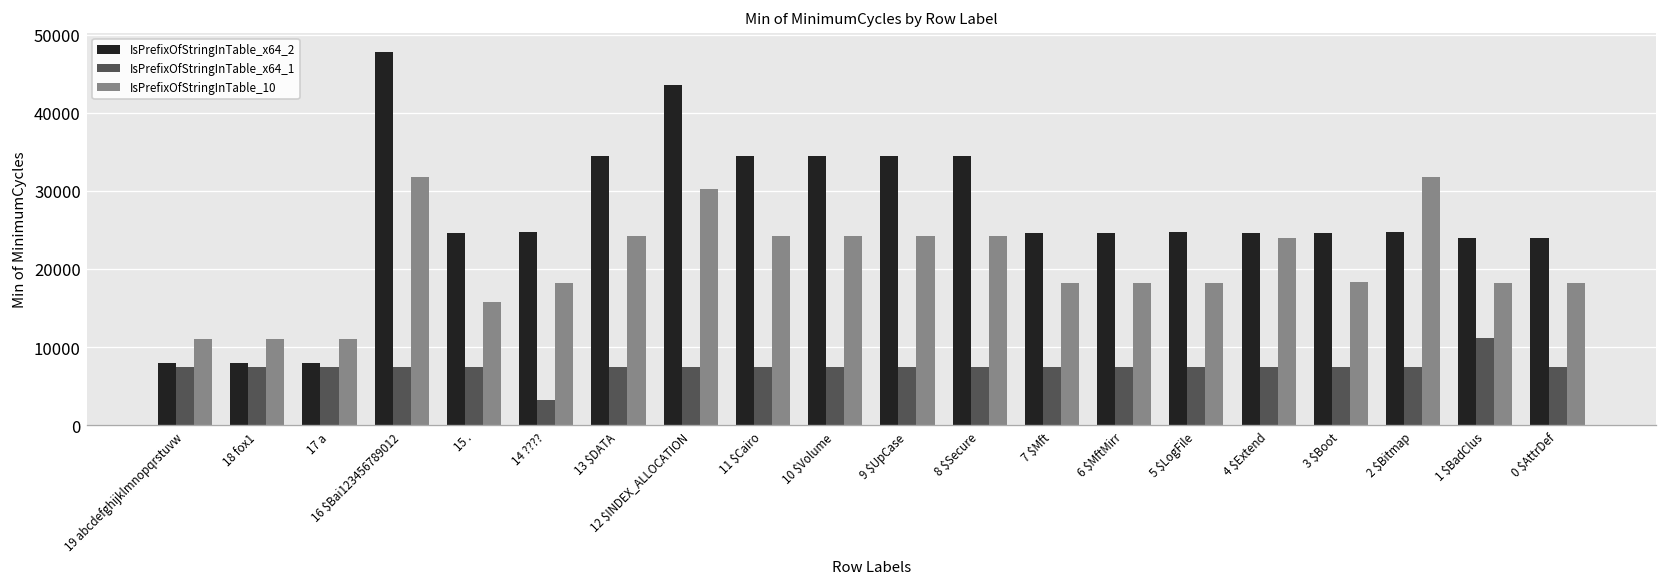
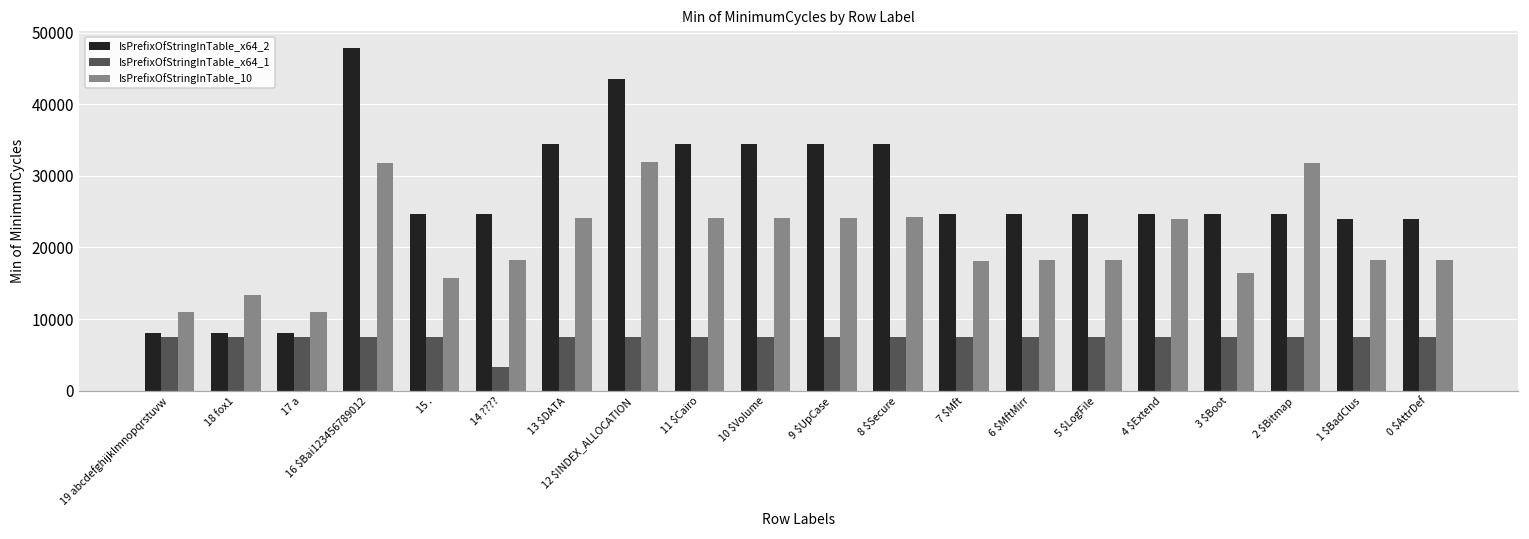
IsPrefixOfStringInTable_10, 18 fox1: 11000 -> 13000
IsPrefixOfStringInTable_10, 12 $INDEX_ALLOCATION: 30000 -> 32000
IsPrefixOfStringInTable_10, 3 $Boot: 18000 -> 16000
IsPrefixOfStringInTable_x64_1, 1 $BadClus: 11000 -> 7000
